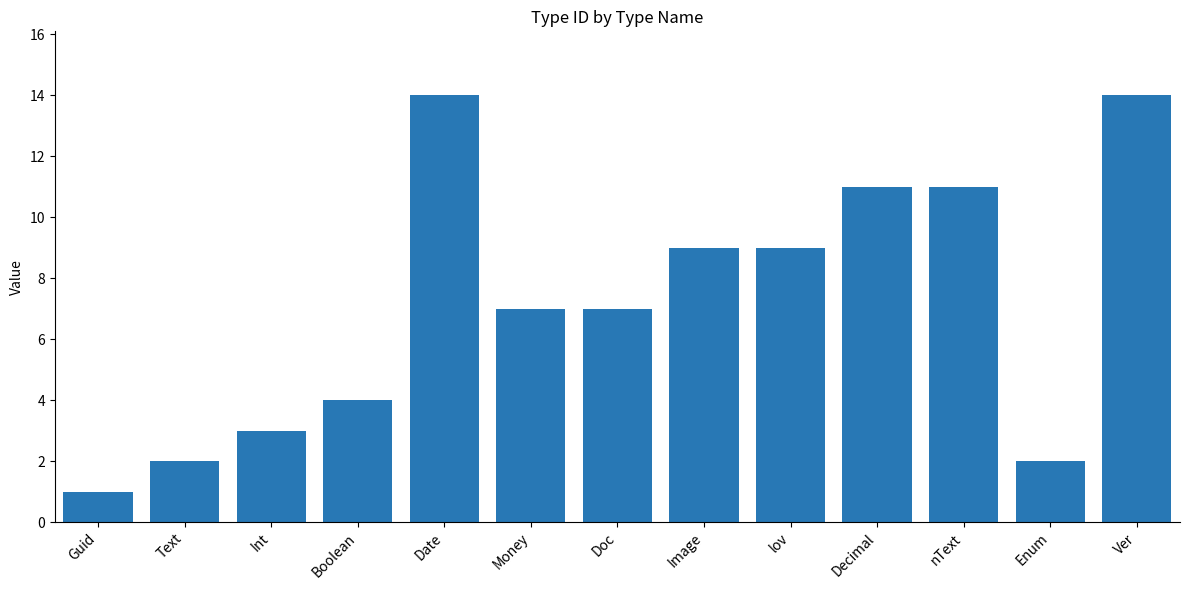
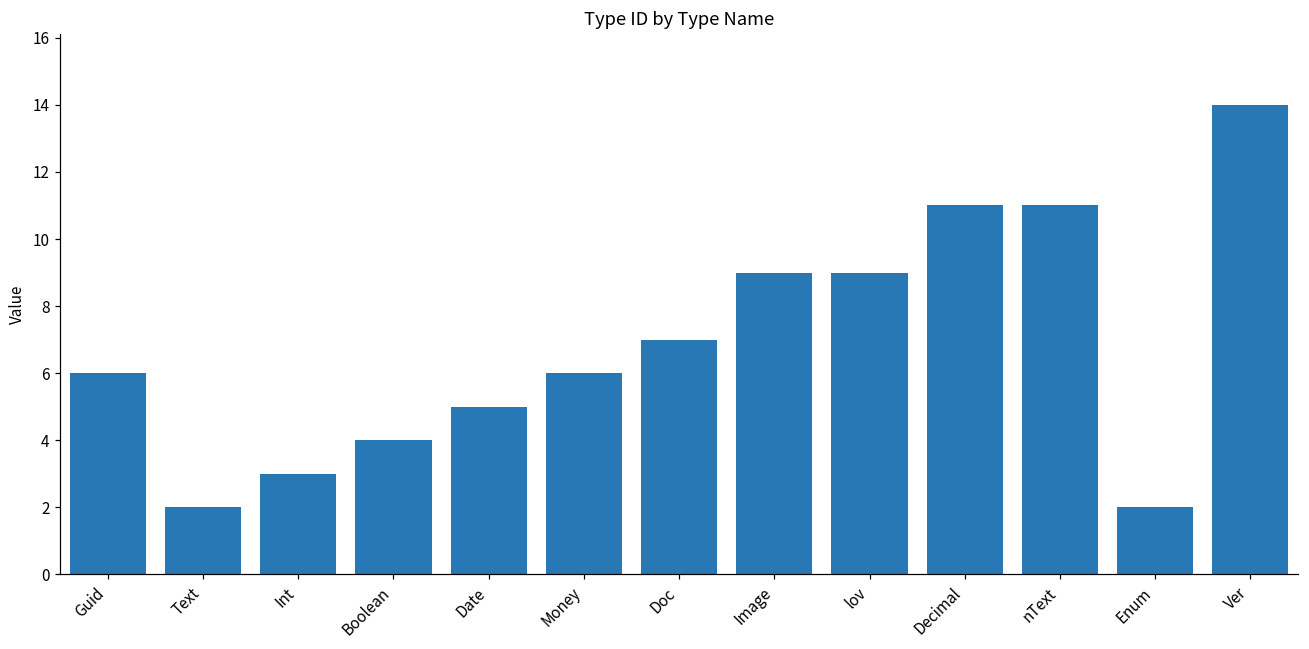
Guid: 1 -> 6
Date: 14 -> 5
Money: 7 -> 6
